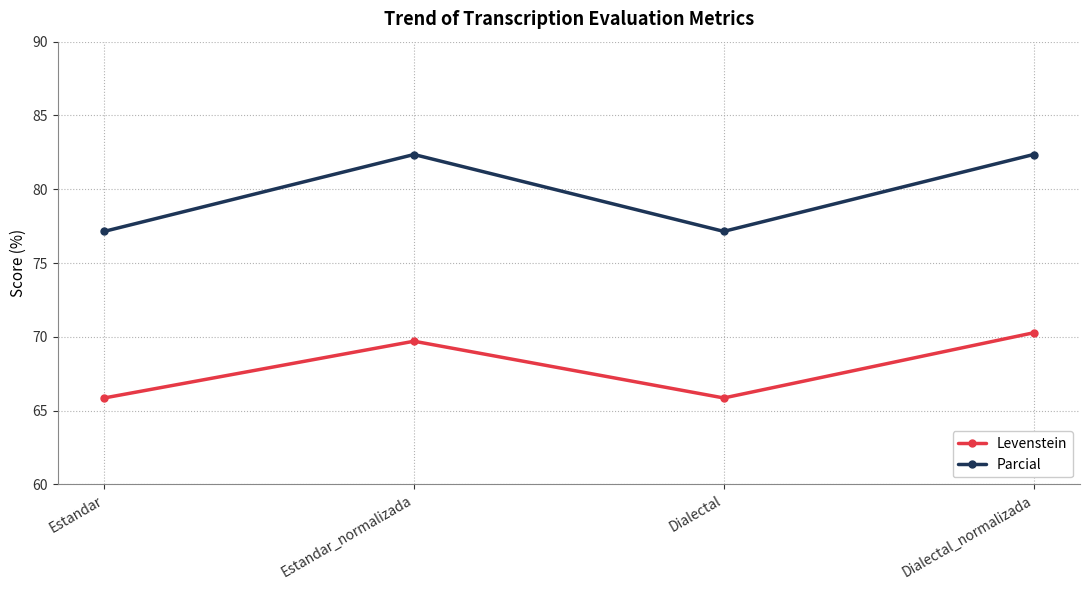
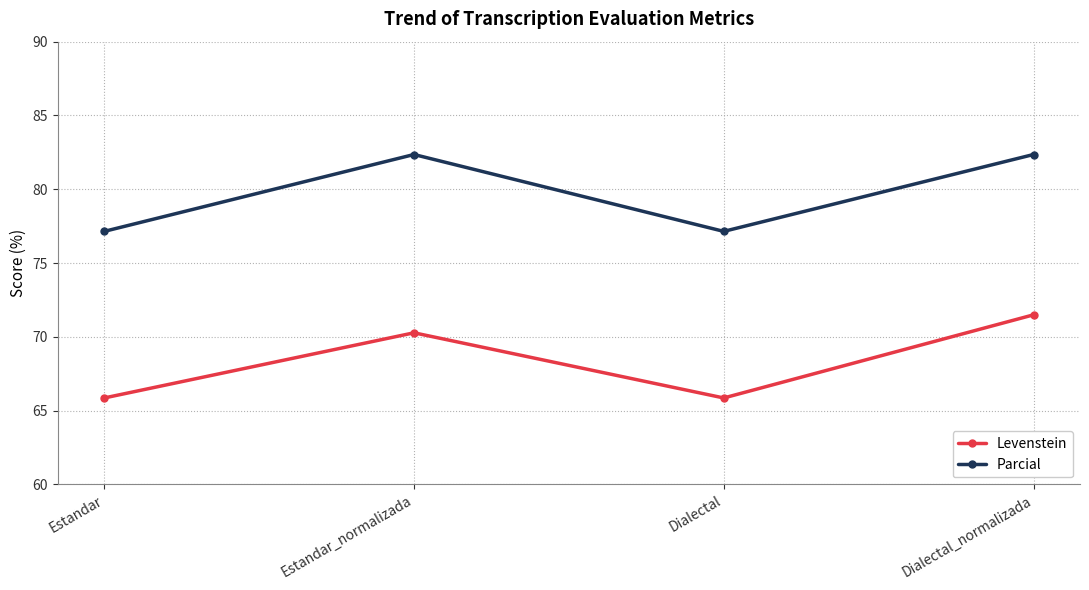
Levenstein, Estandar_normalizada: 69.7 -> 70.3
Levenstein, Dialectal_normalizada: 70.3 -> 71.5
